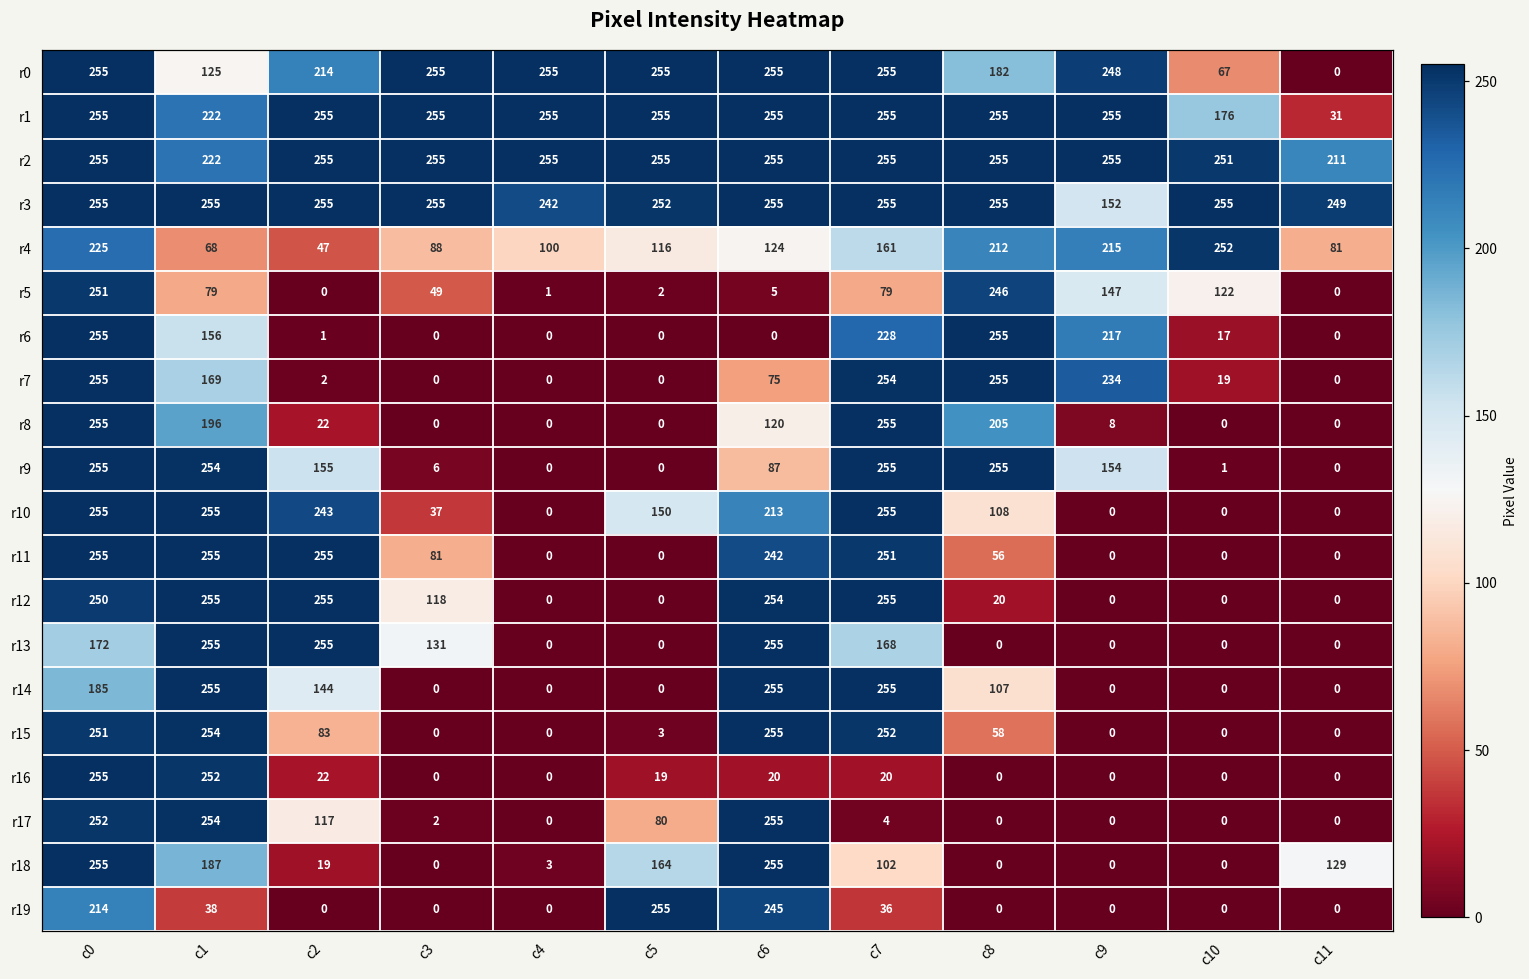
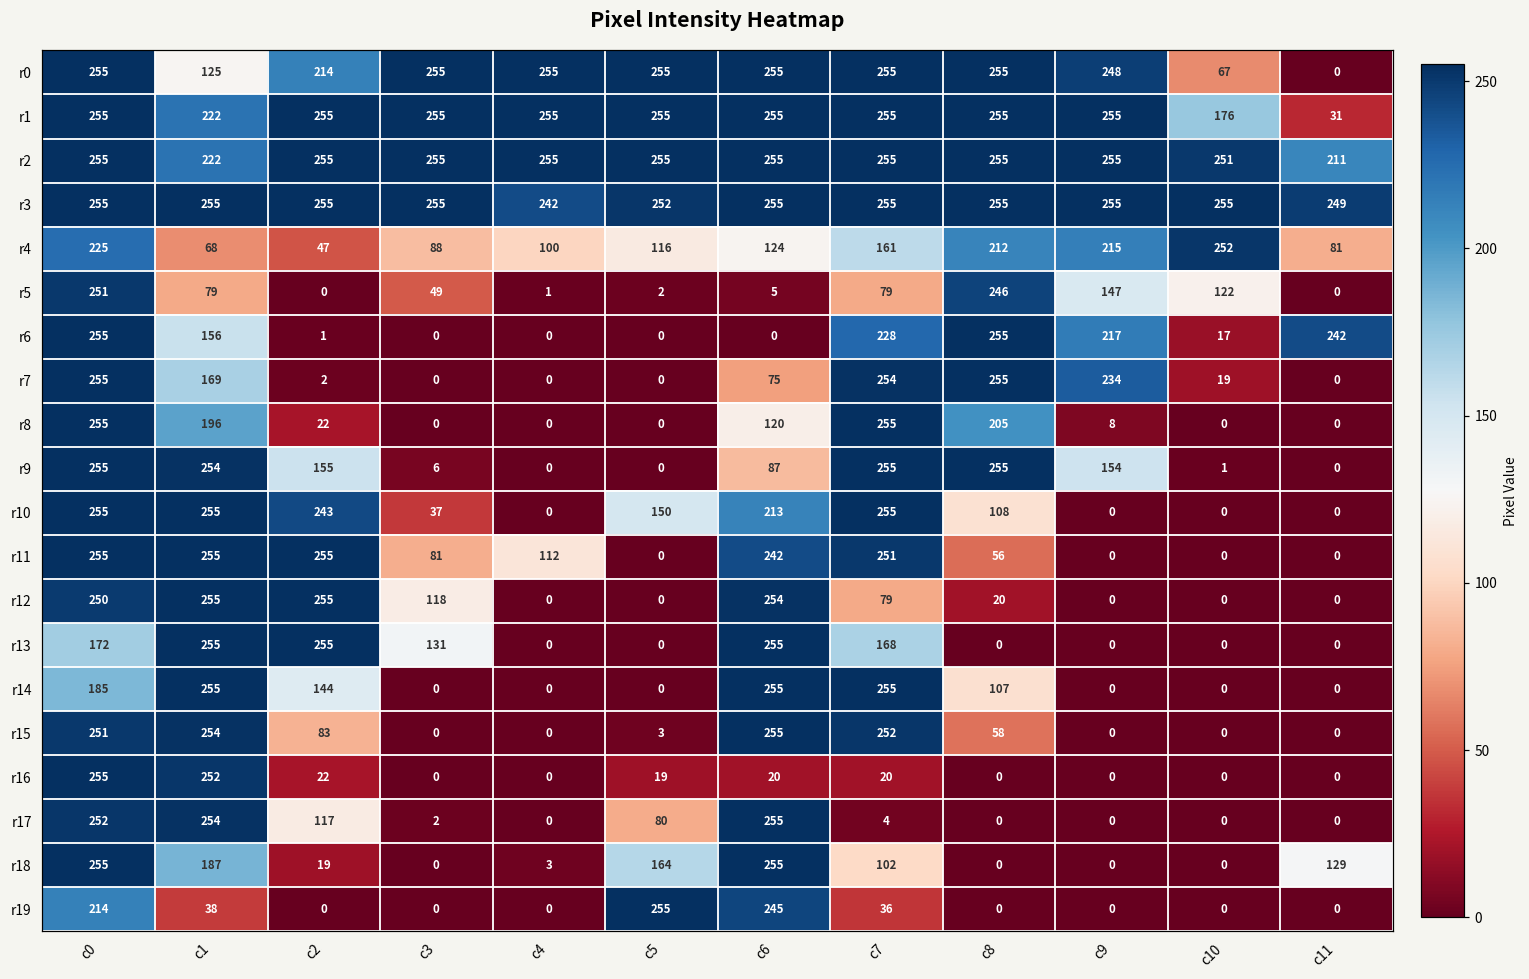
r0, c8: 182 -> 255
r3, c9: 152 -> 255
r6, c11: 0 -> 242
r11, c4: 0 -> 112
r12, c7: 255 -> 79
